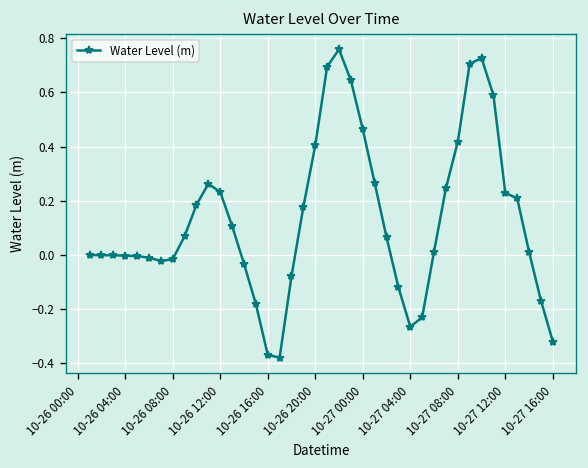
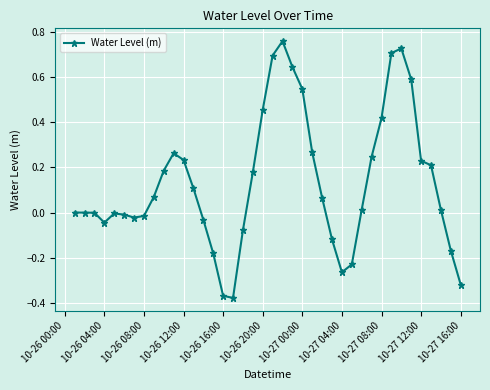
10-26 04:00: 0.00 -> -0.04
10-26 20:00: 0.40 -> 0.45
10-27 00:00: 0.46 -> 0.55
